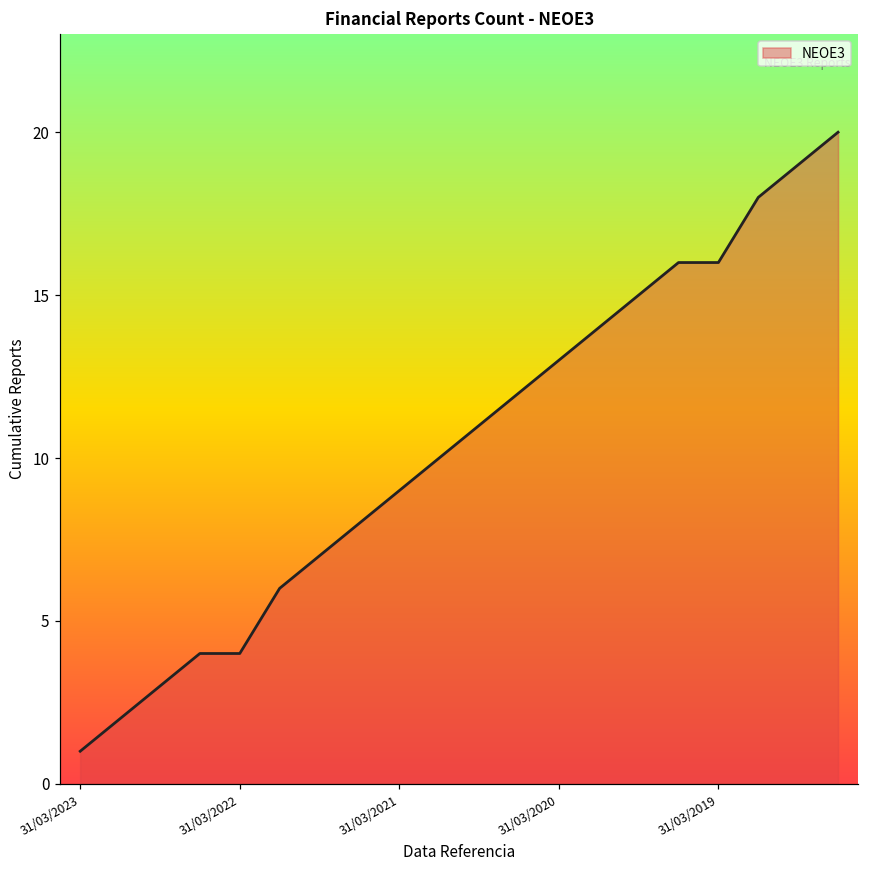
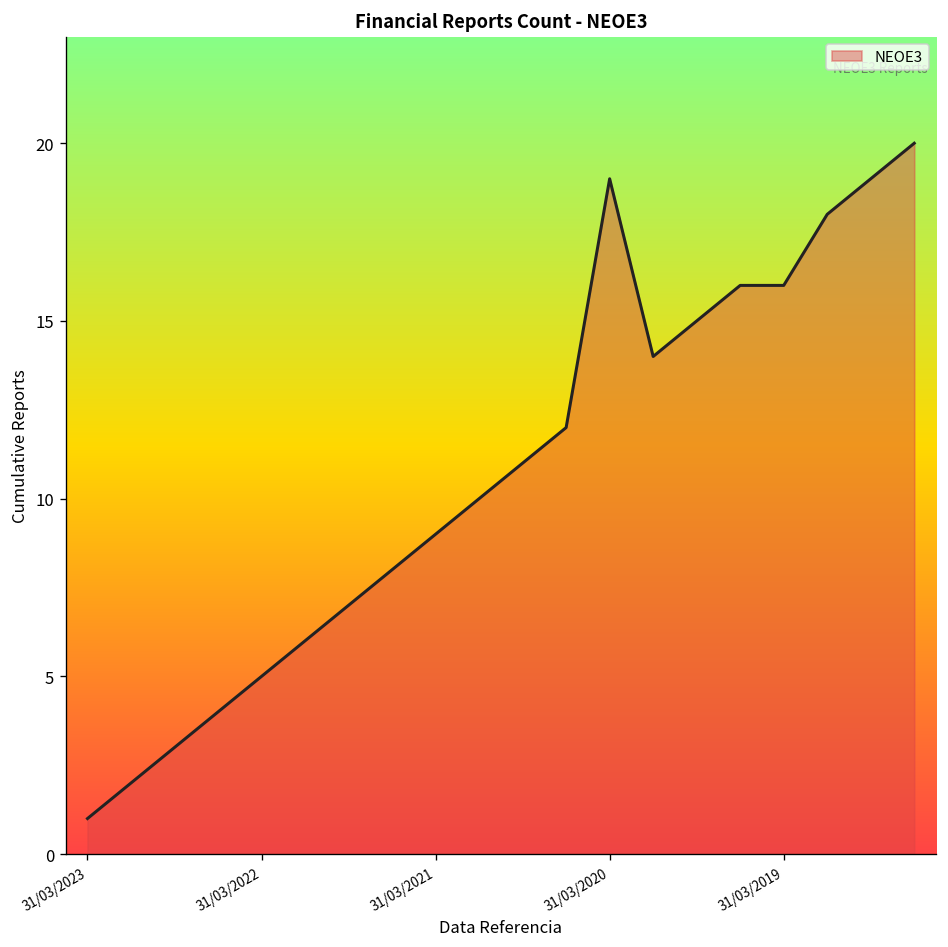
31/03/2022: 4 -> 5
31/03/2020: 13 -> 19
